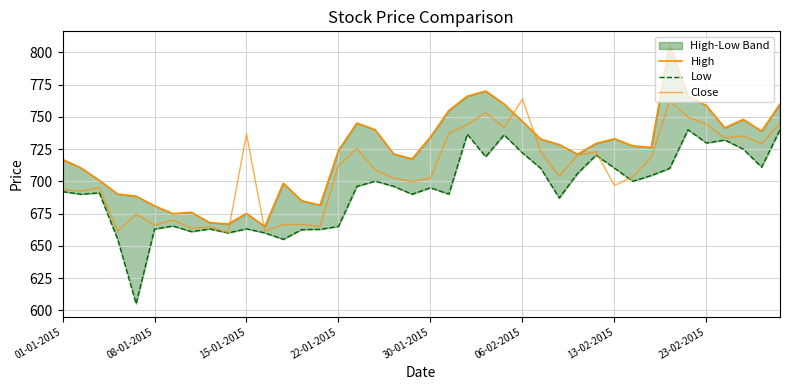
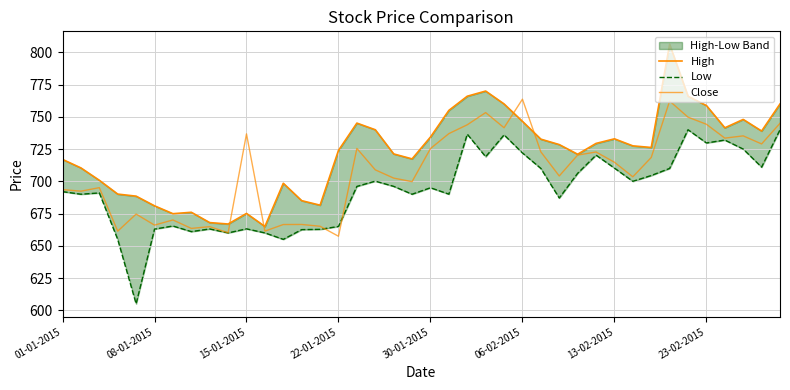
Close, 22-01-2015: 712 -> 657
Close, 30-01-2015: 702 -> 725
Close, 13-02-2015: 697 -> 715
